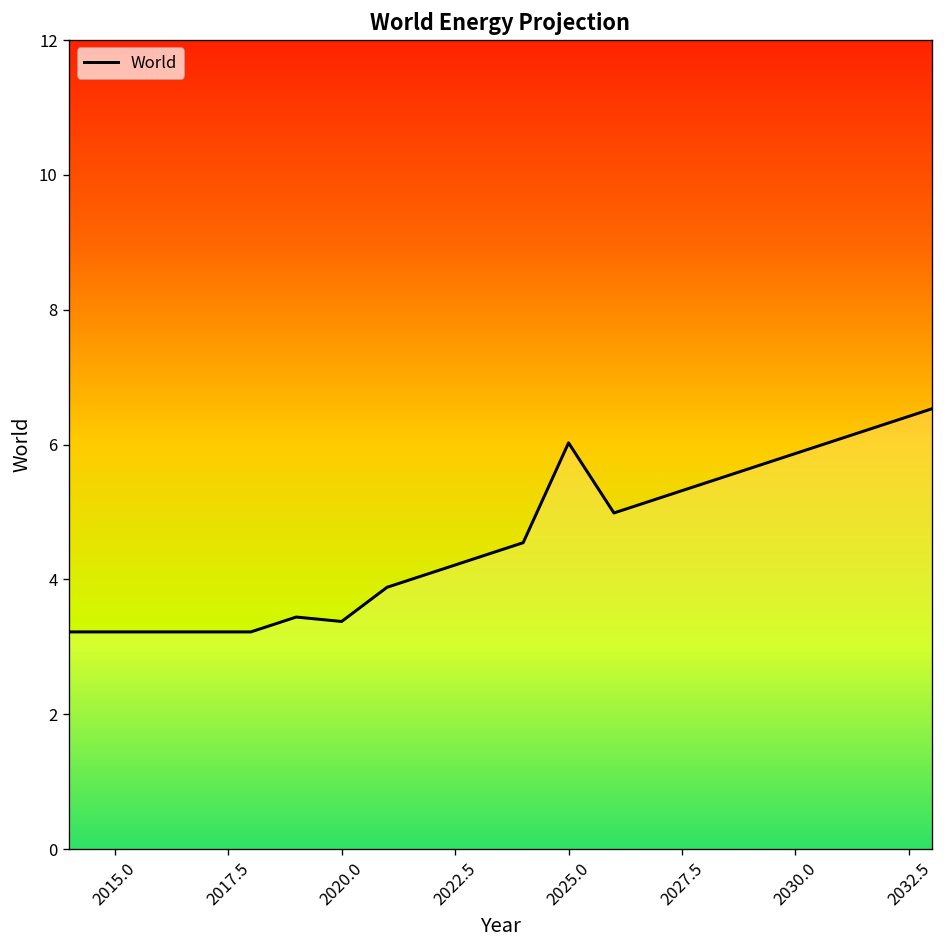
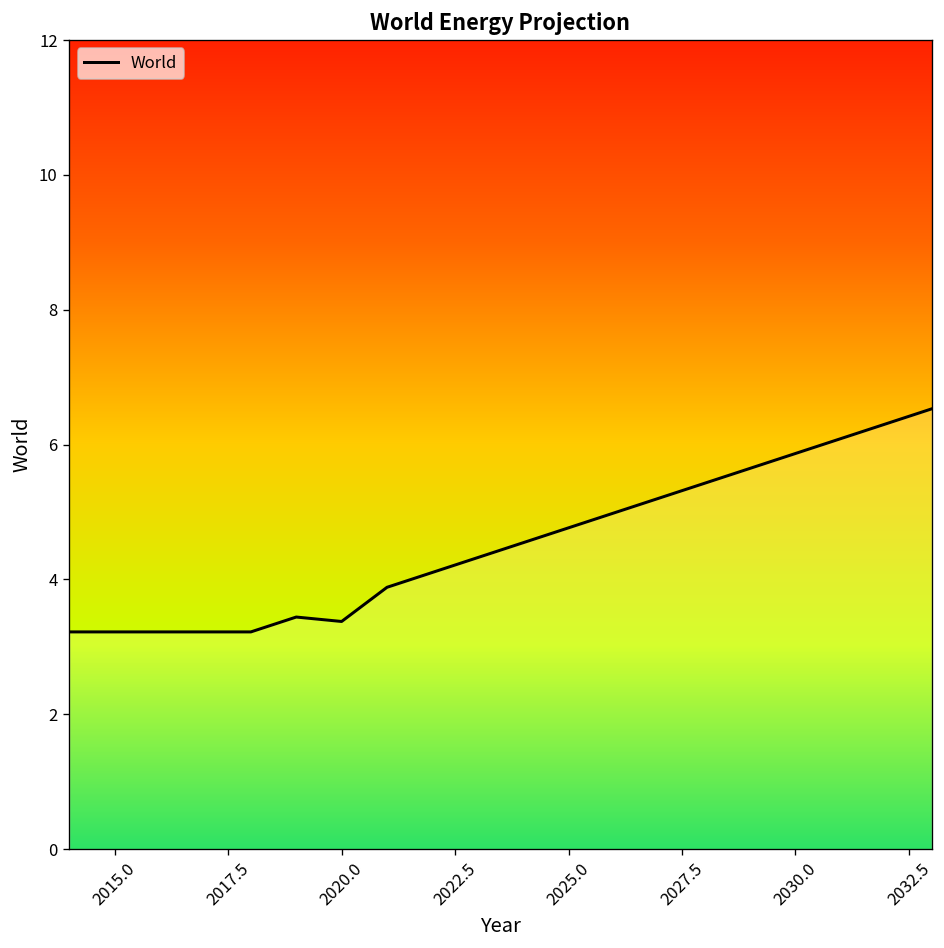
2025.0: 6.0 -> 4.8
